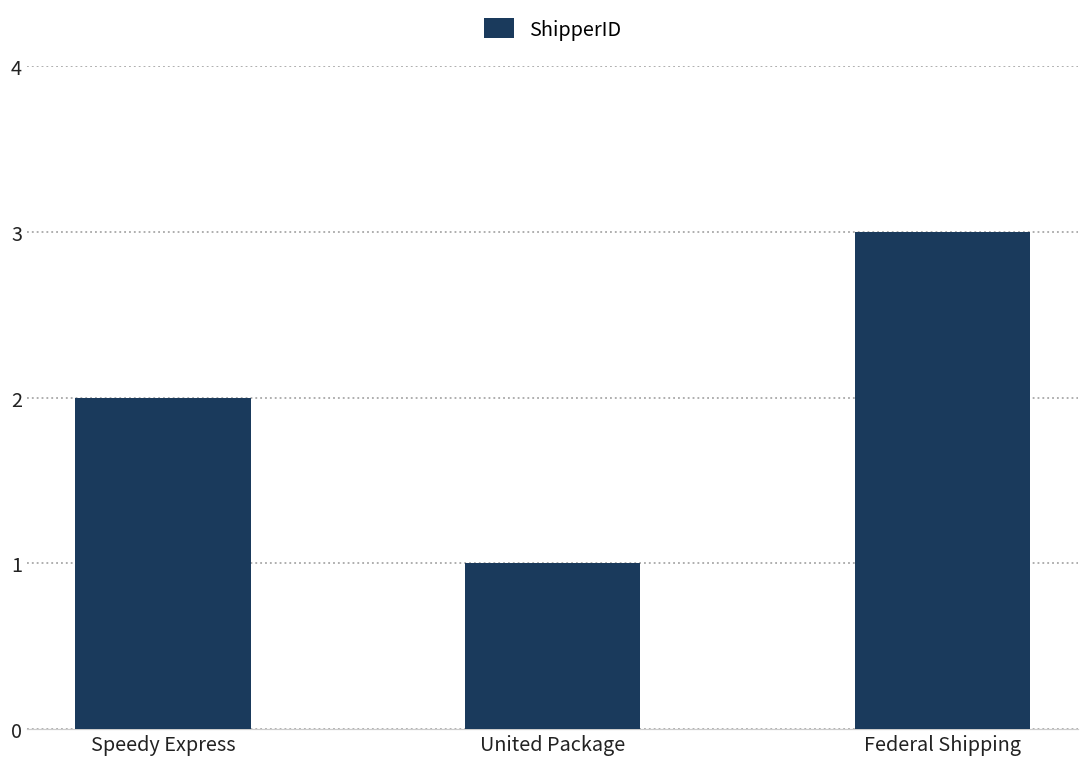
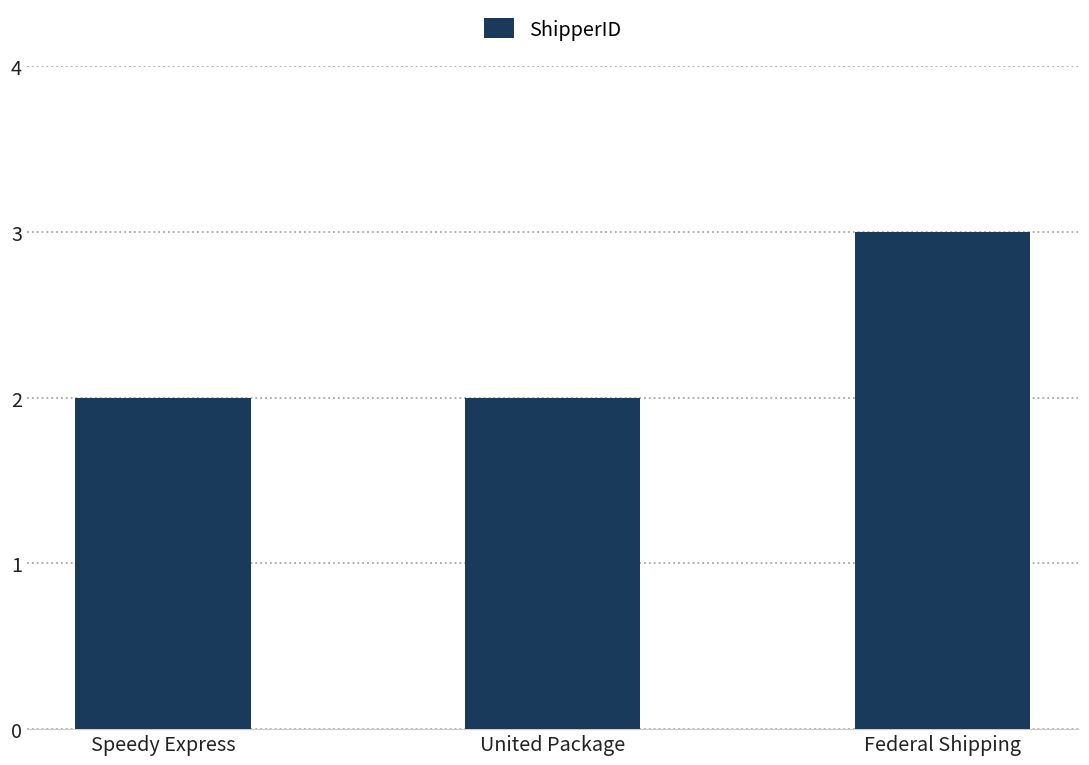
United Package: 1 -> 2
